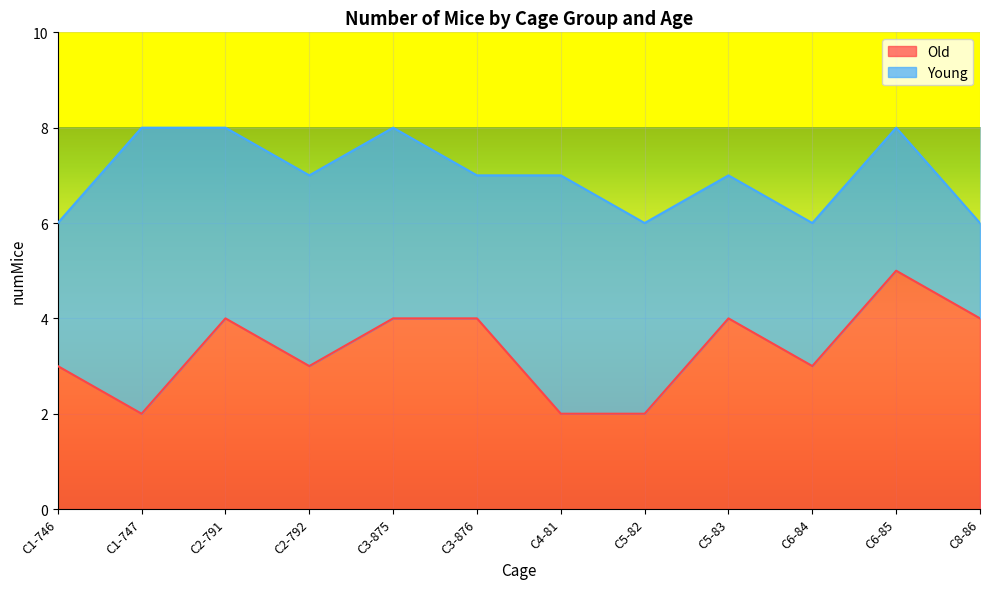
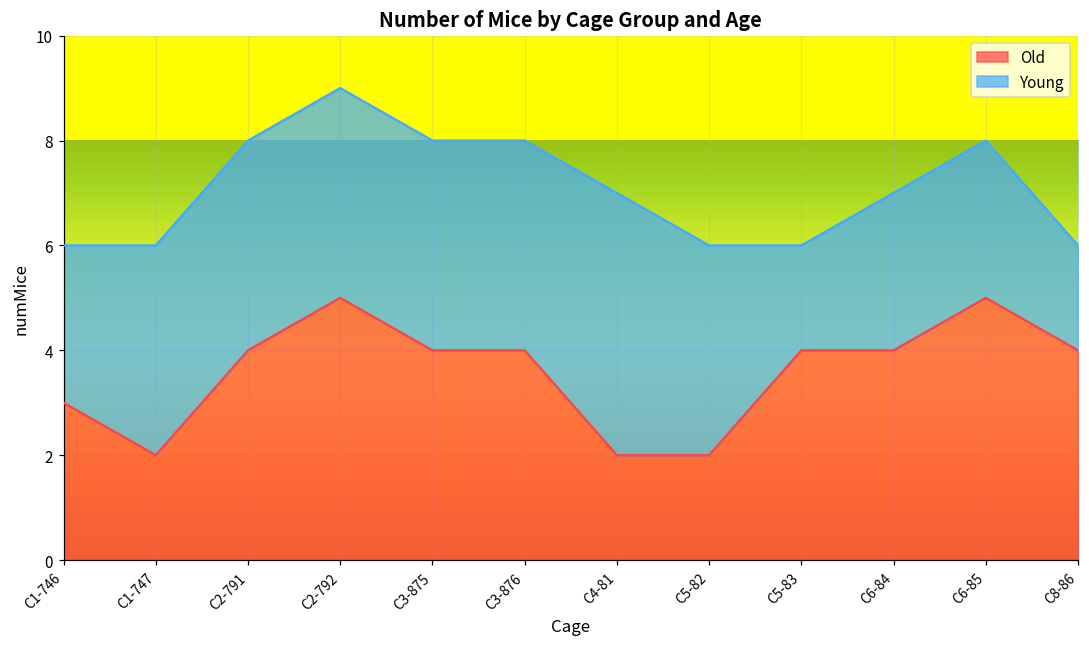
Young, C1-747: 6 -> 4
Old, C2-792: 3 -> 5
Young, C3-876: 3 -> 4
Young, C5-83: 3 -> 2
Old, C6-84: 3 -> 4
